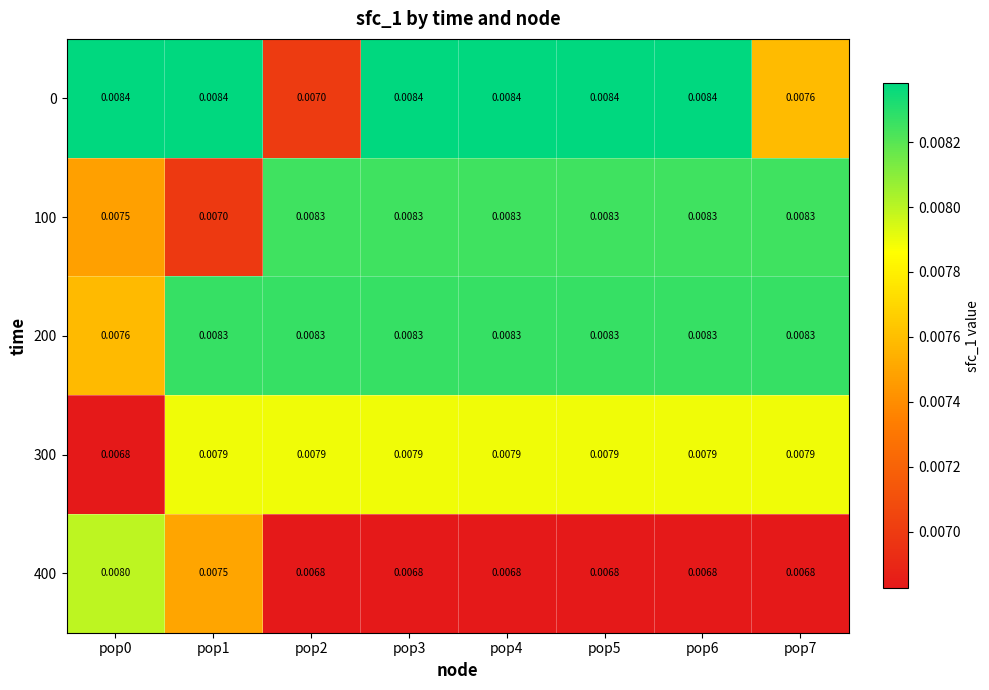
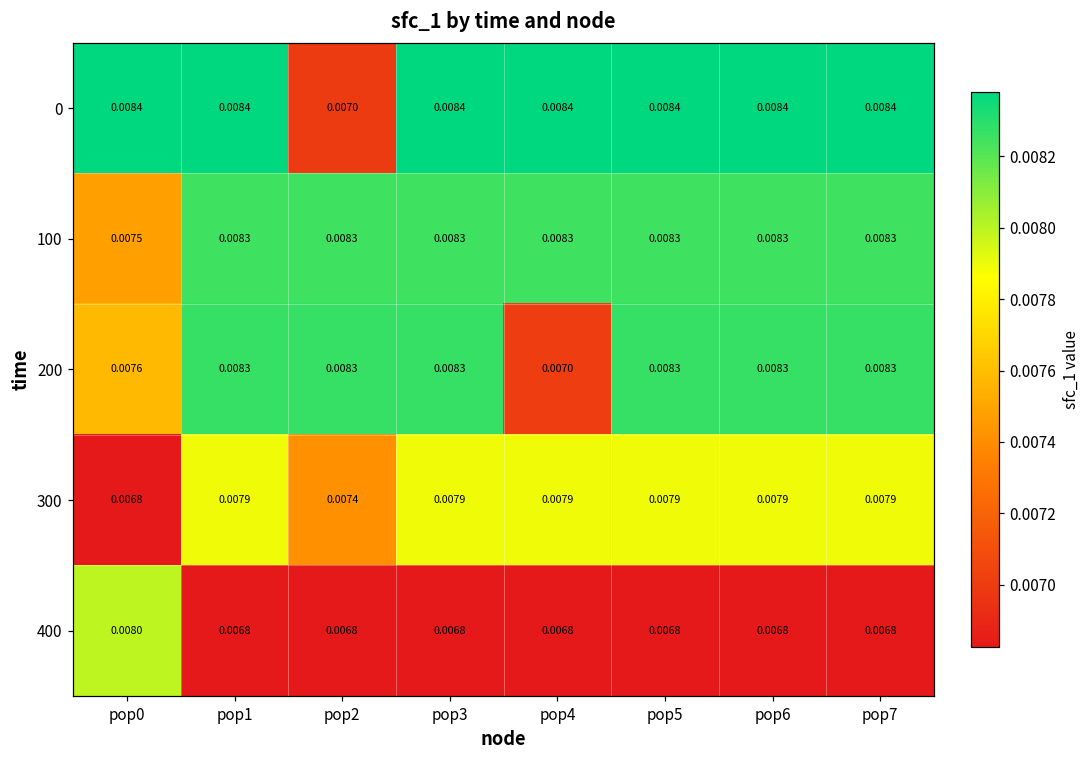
0, pop7: 0.0076 -> 0.0084
100, pop1: 0.0070 -> 0.0083
200, pop4: 0.0083 -> 0.0070
300, pop2: 0.0079 -> 0.0074
400, pop1: 0.0075 -> 0.0068
